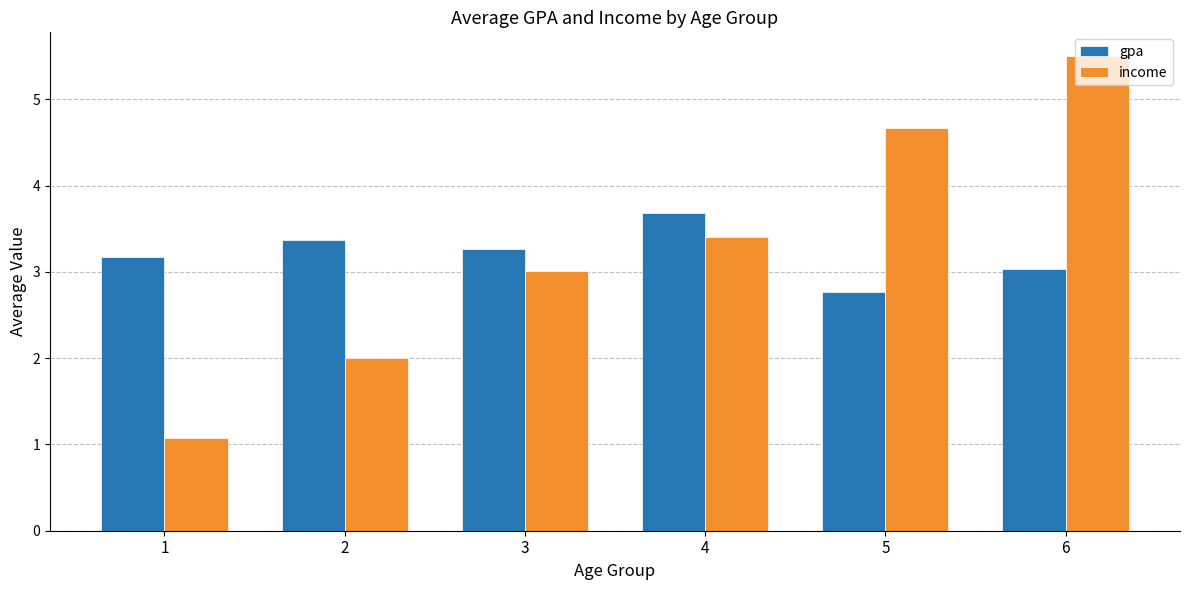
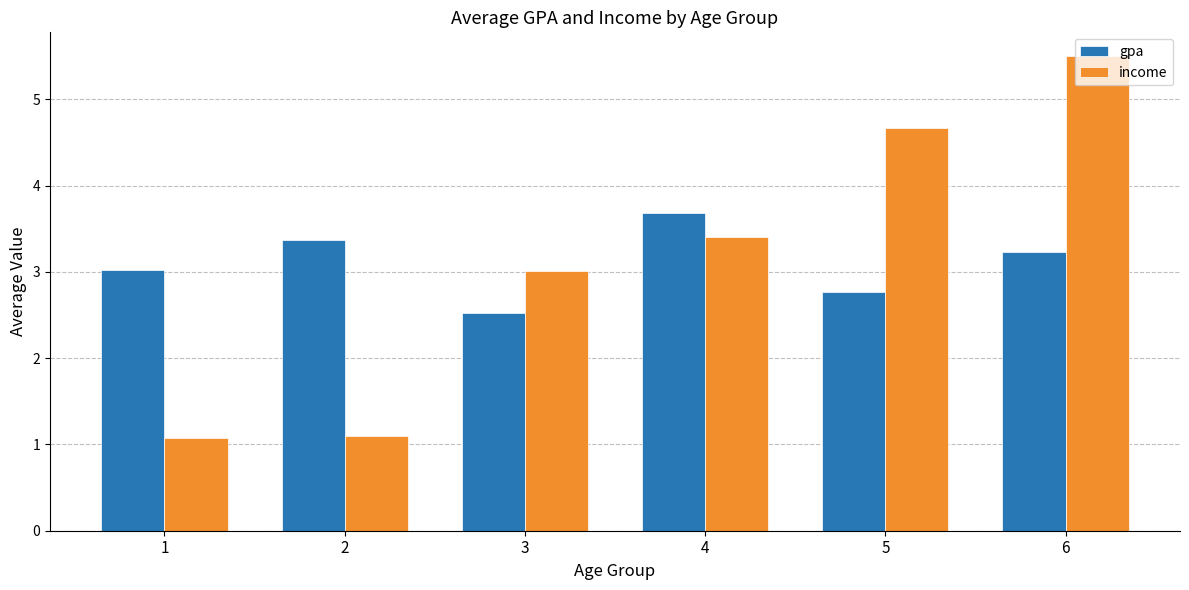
gpa, 1: 3.2 -> 3.0
income, 2: 2.0 -> 1.1
gpa, 3: 3.3 -> 2.5
gpa, 6: 3.0 -> 3.2
